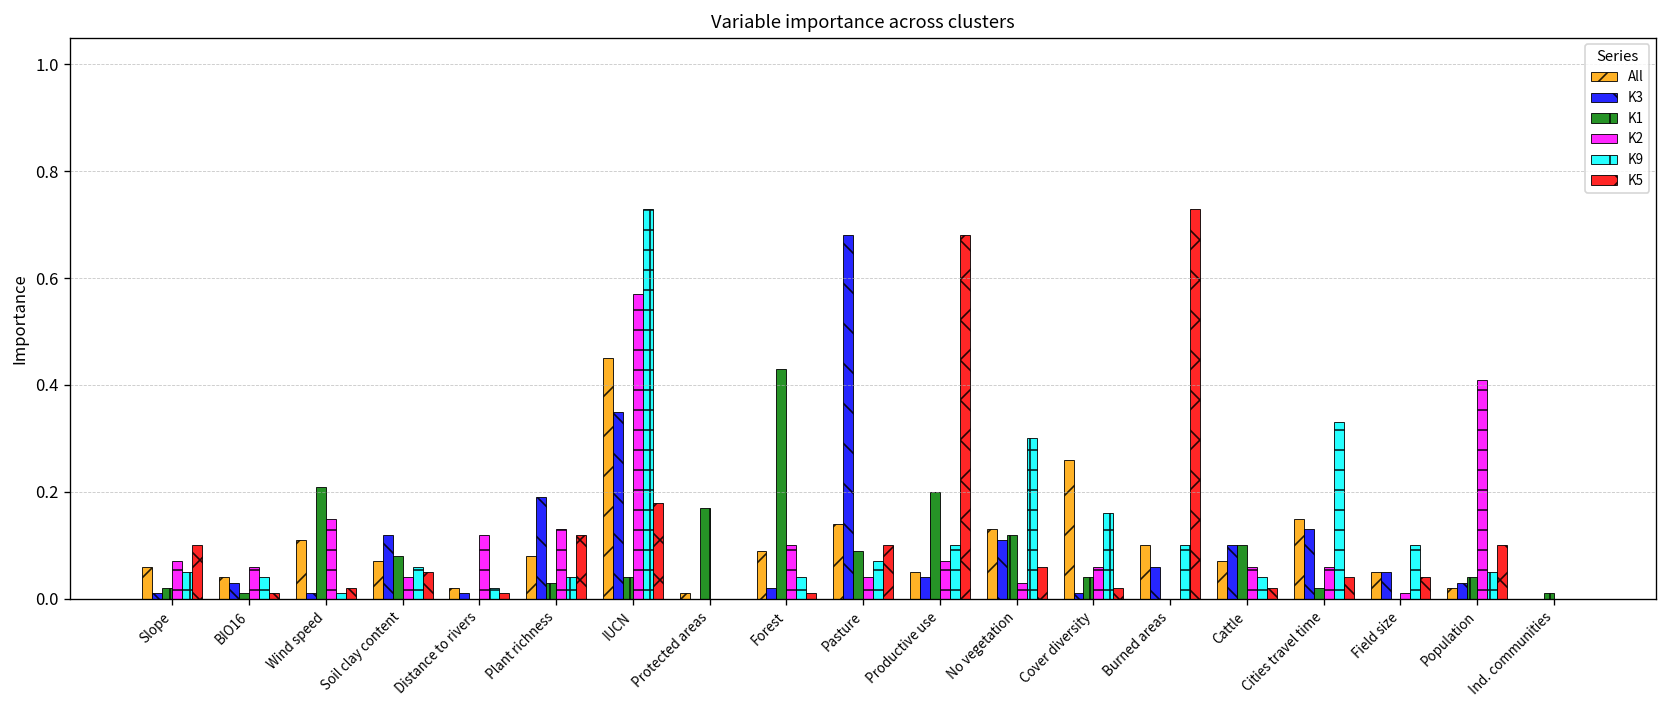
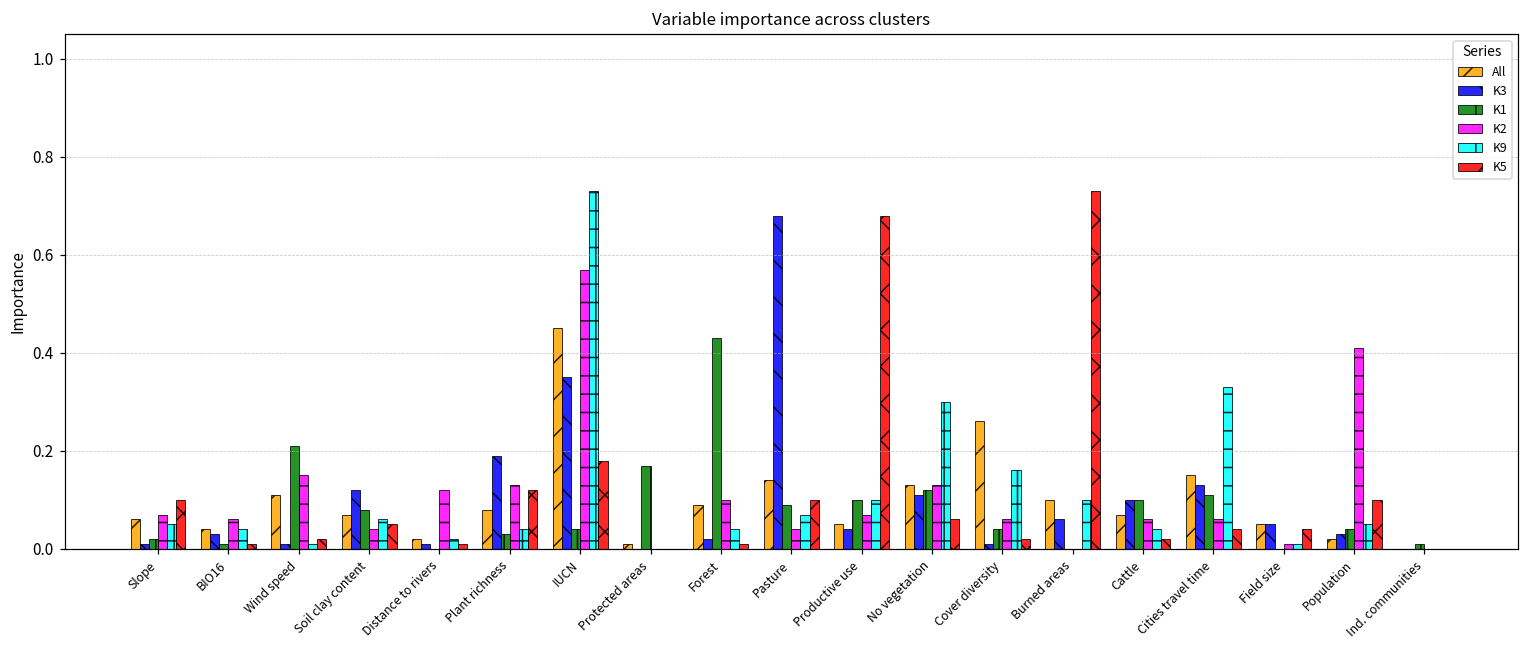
K1, Productive use: 0.2 -> 0.1
K2, No vegetation: 0.03 -> 0.13
K1, Cities travel time: 0.02 -> 0.11
K9, Field size: 0.10 -> 0.01
